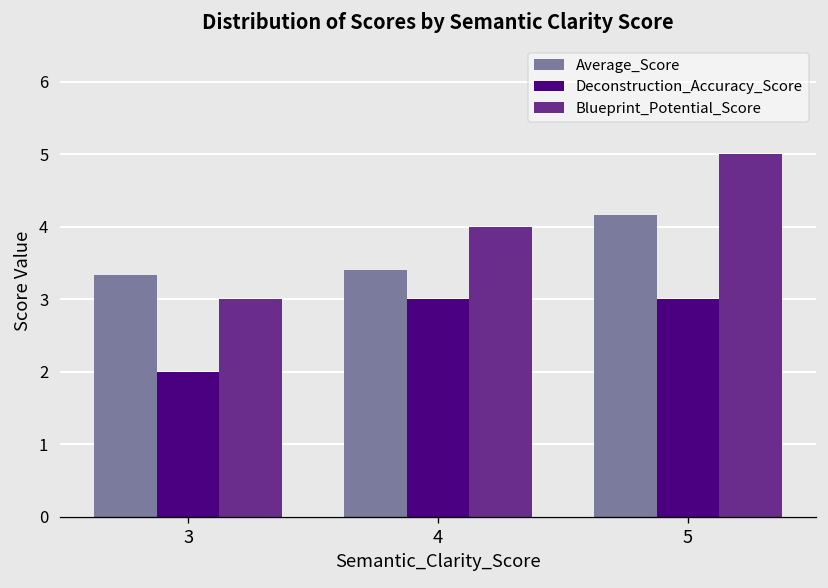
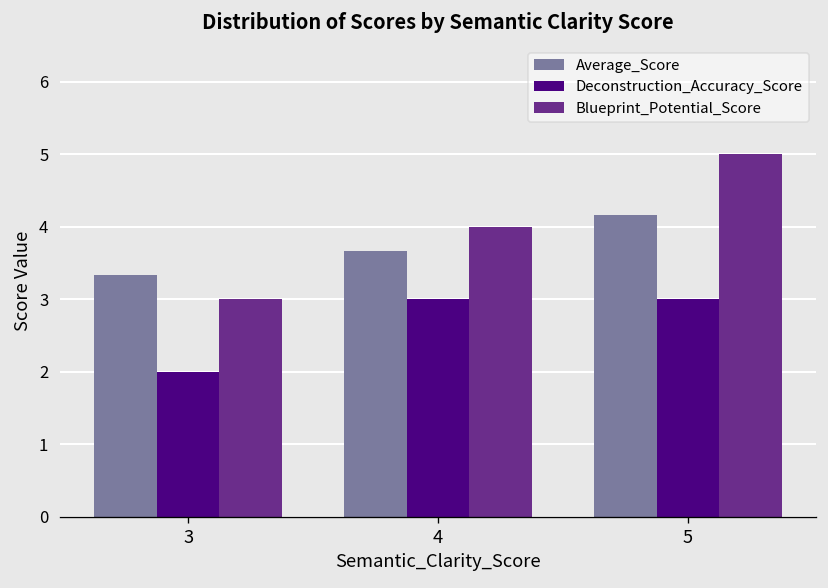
Average_Score, 4: 3.4 -> 3.7
